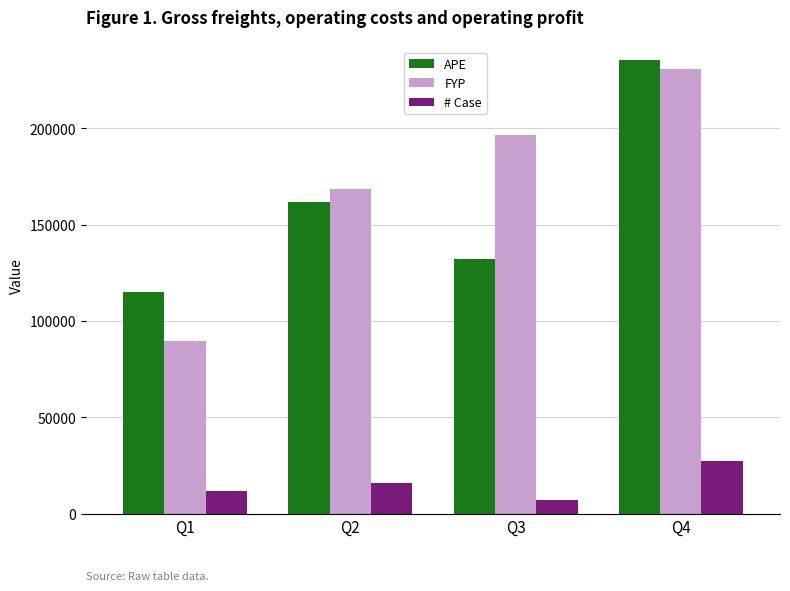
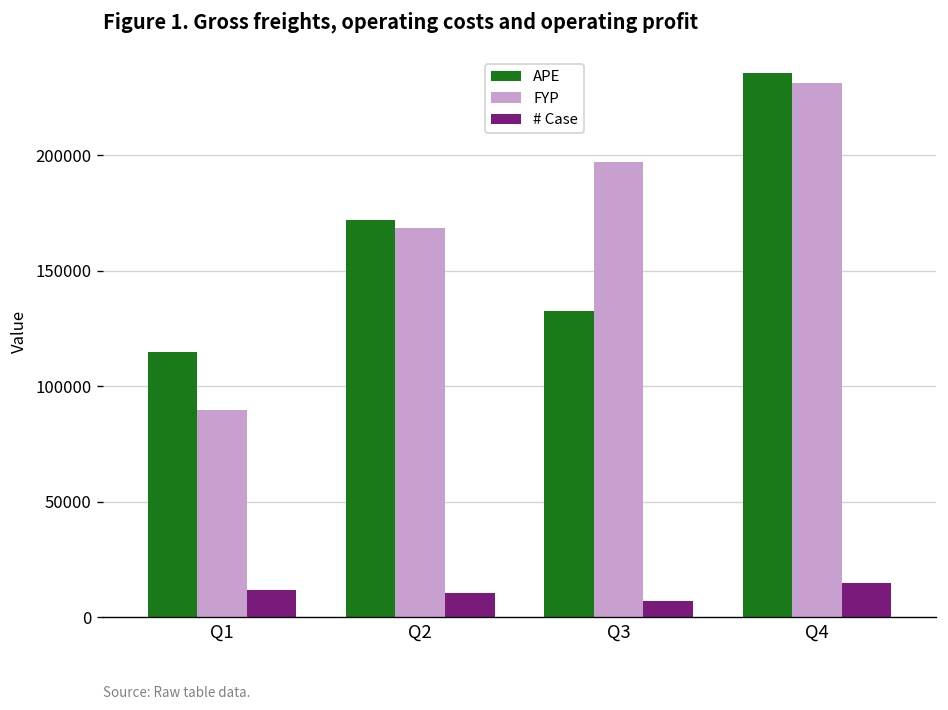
APE, Q2: 162000 -> 172000
# Case, Q2: 16000 -> 11000
# Case, Q4: 27000 -> 15000
